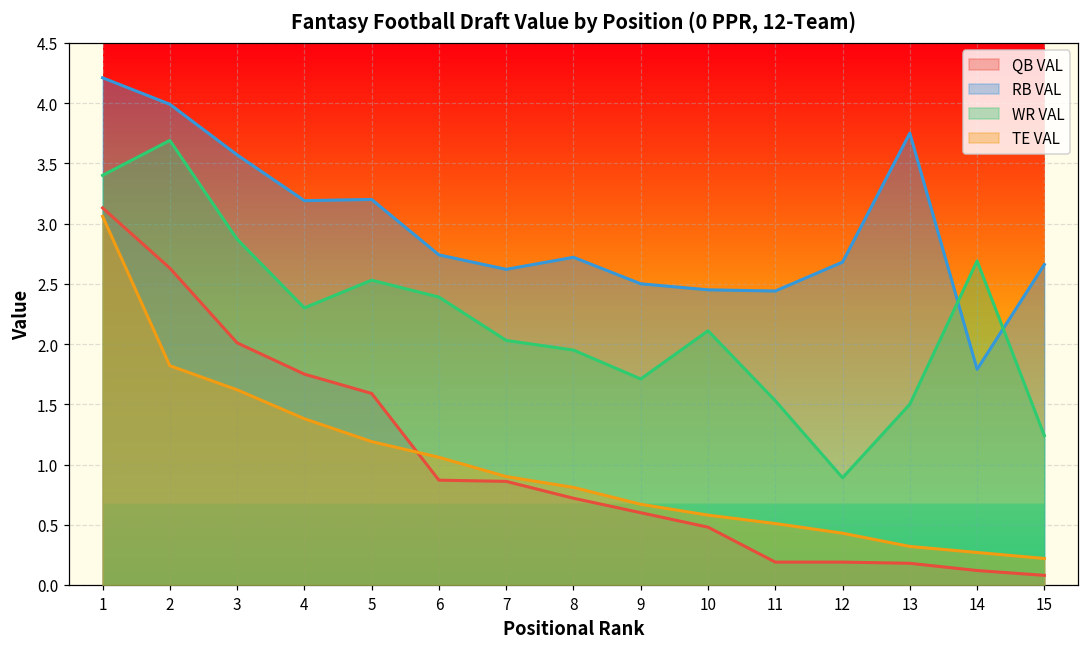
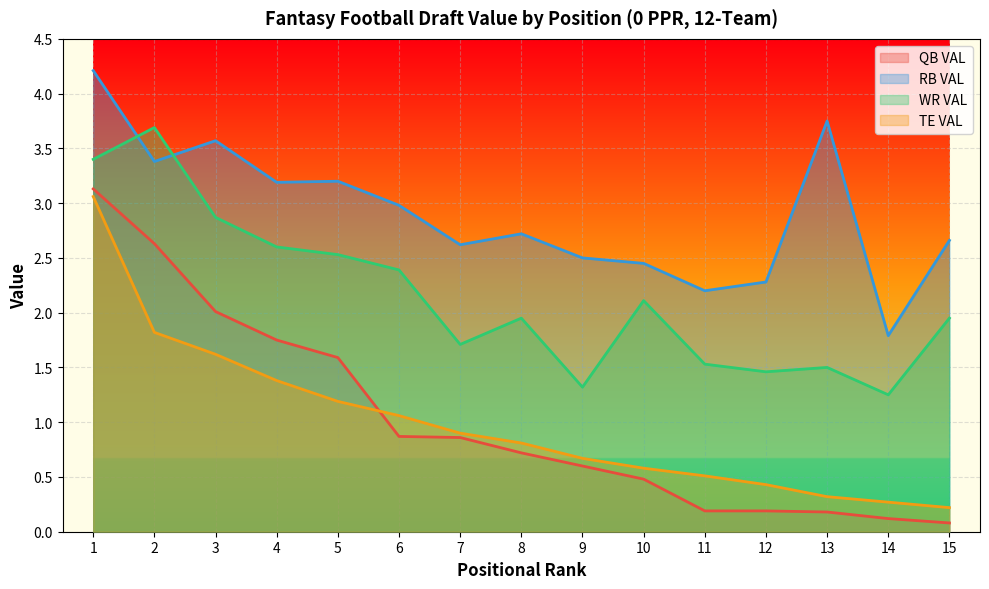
RB VAL, 2: 3.99 -> 3.38
WR VAL, 4: 2.3 -> 2.6
RB VAL, 6: 2.74 -> 2.98
WR VAL, 7: 2.03 -> 1.71
WR VAL, 9: 1.71 -> 1.32
RB VAL, 11: 2.44 -> 2.20
RB VAL, 12: 2.68 -> 2.28
WR VAL, 12: 0.89 -> 1.46
WR VAL, 14: 2.69 -> 1.25
WR VAL, 15: 1.24 -> 1.95
